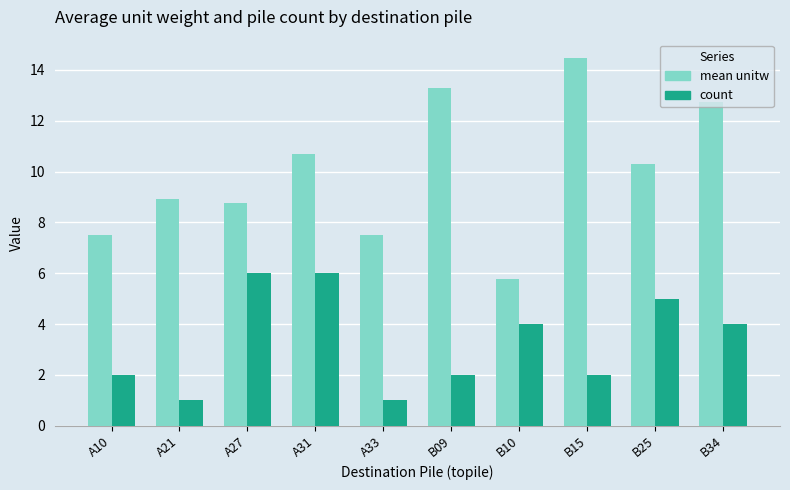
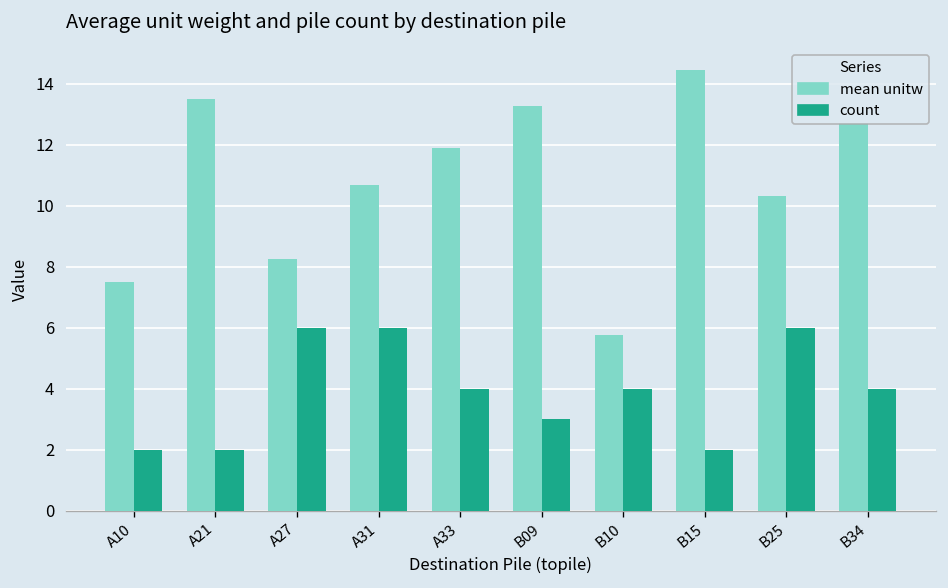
mean unitw, A21: 8.9 -> 13.5
count, A21: 1 -> 2
mean unitw, A27: 8.8 -> 8.3
mean unitw, A33: 7.5 -> 11.9
count, A33: 1 -> 4
count, B09: 2 -> 3
count, B25: 5 -> 6
